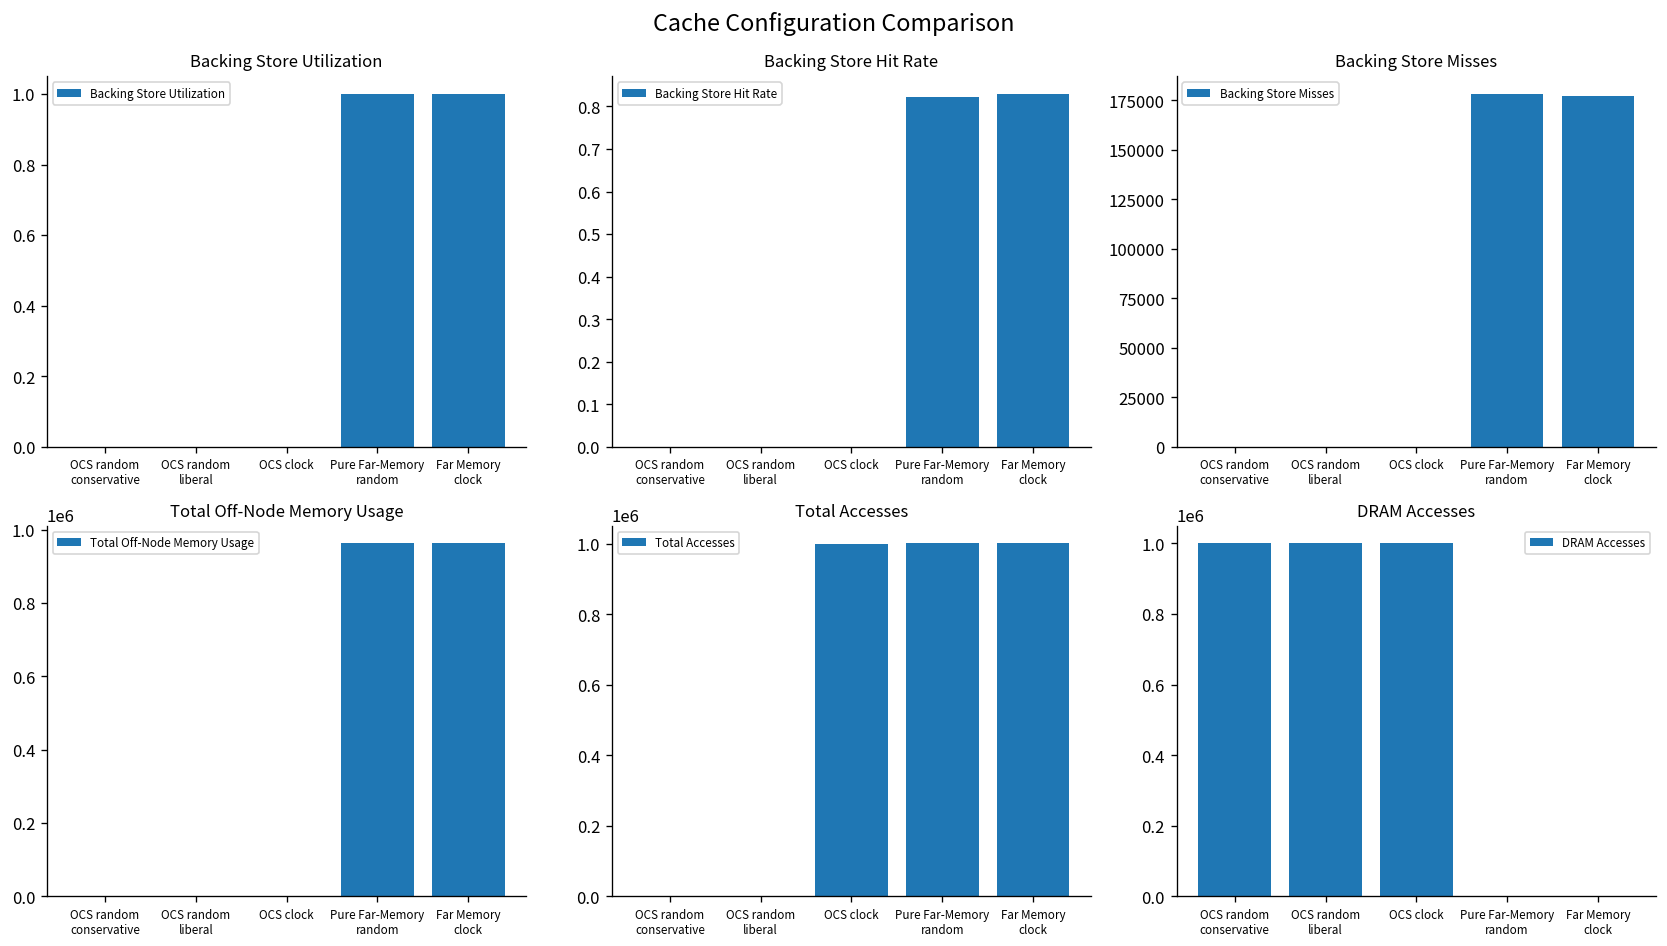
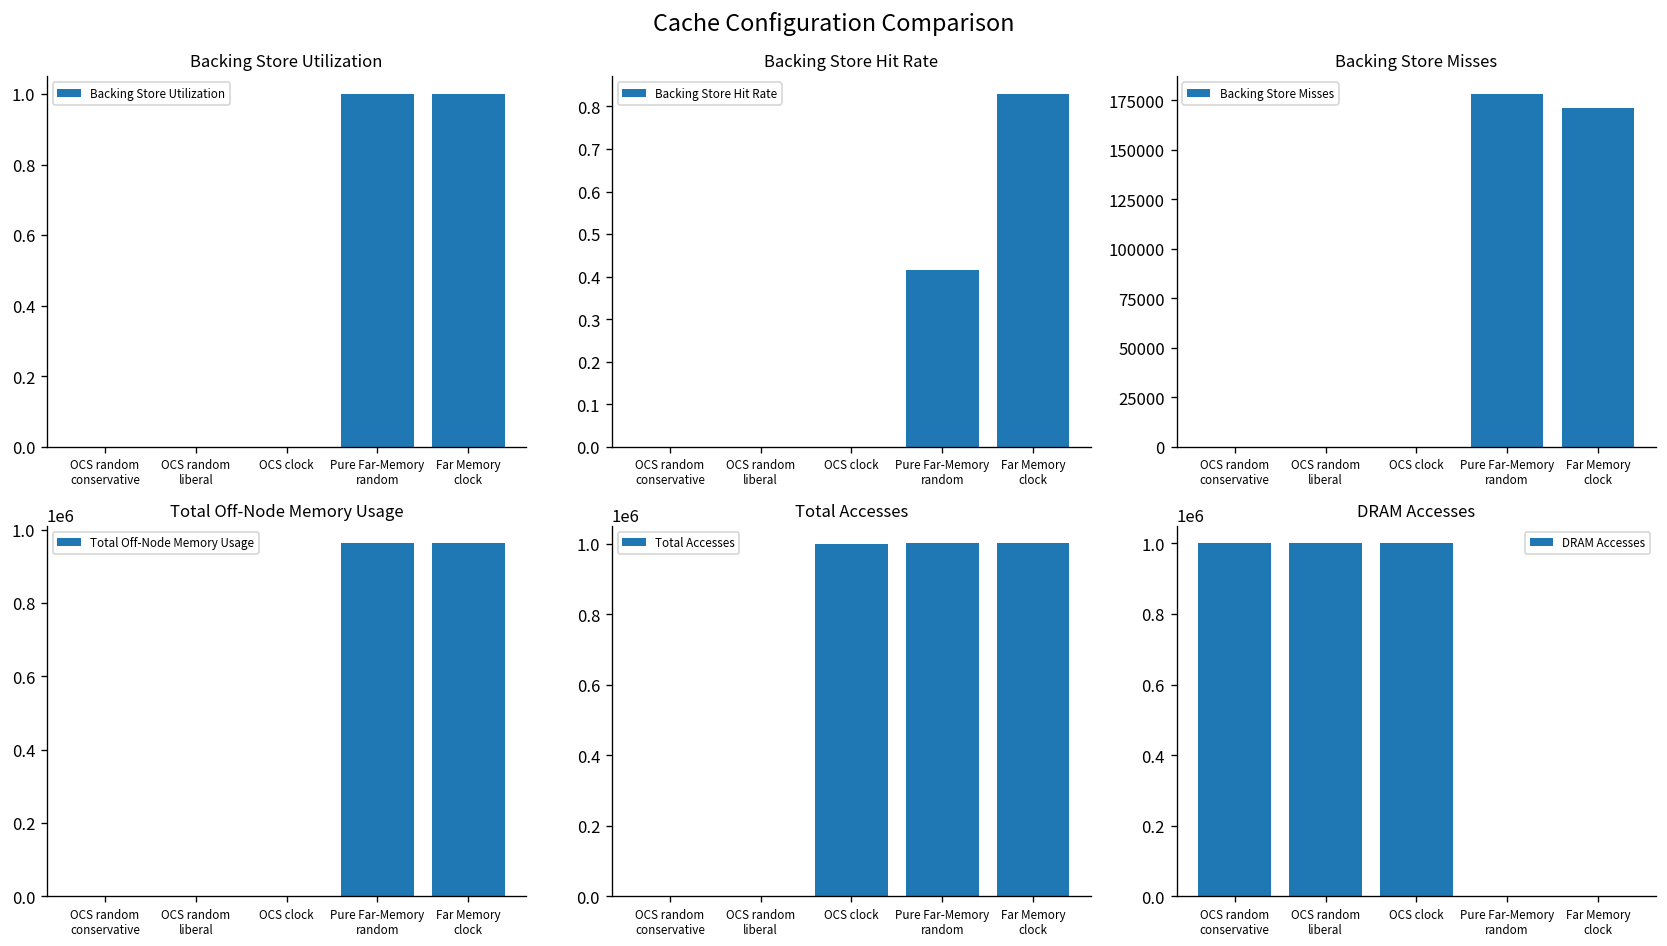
Backing Store Hit Rate, Pure Far-Memory random: 0.82 -> 0.42
Backing Store Misses, Far Memory clock: 177000 -> 171000
